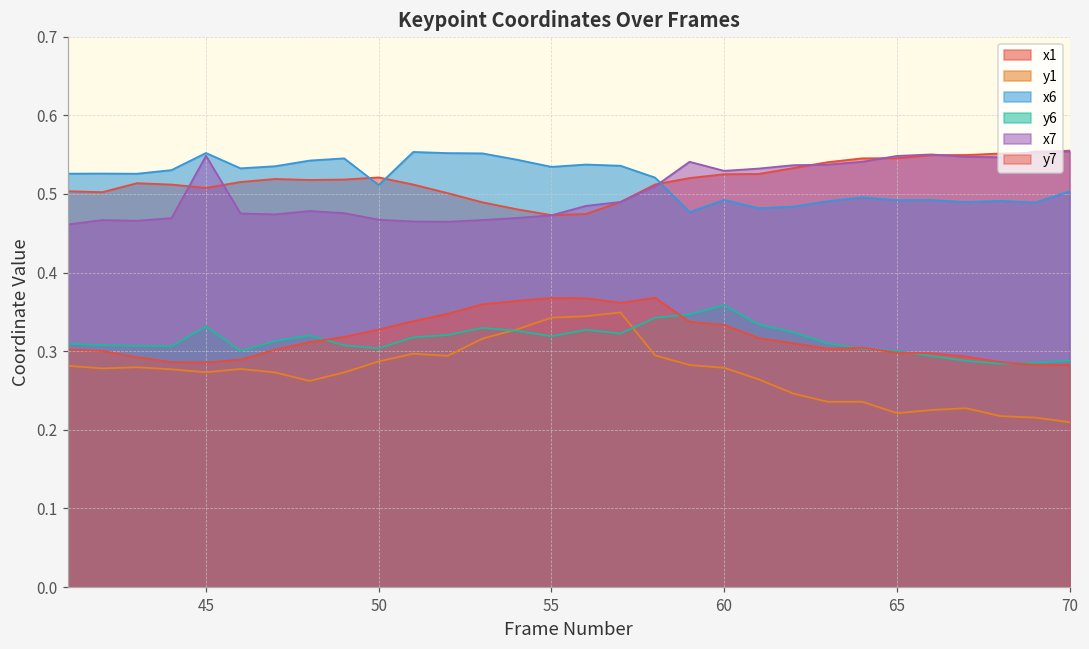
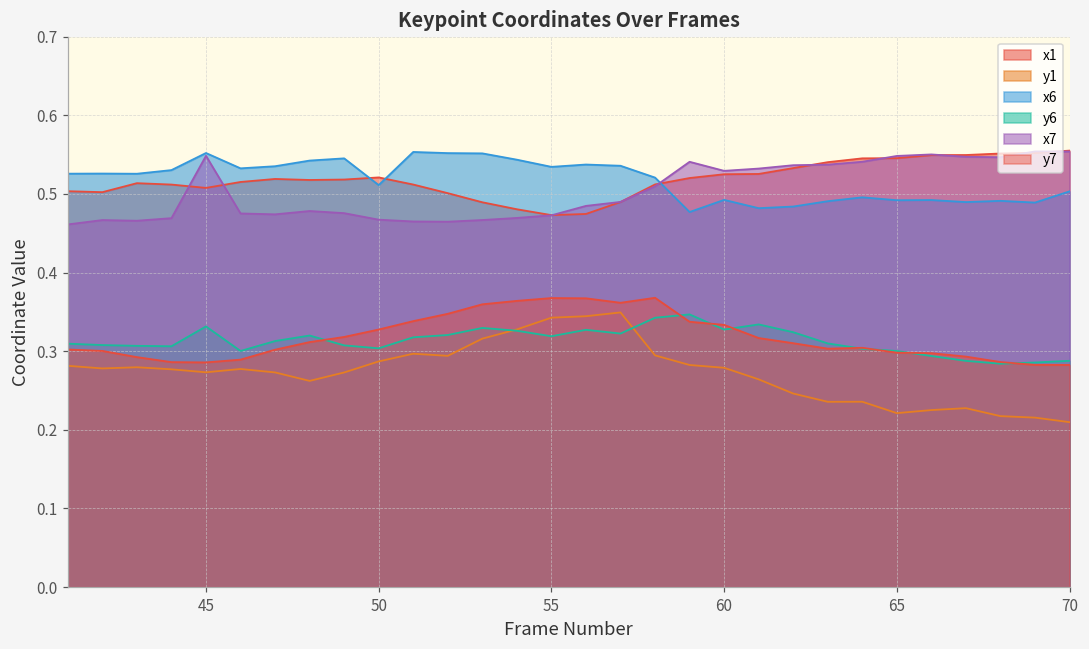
y6, 60: 0.36 -> 0.33
